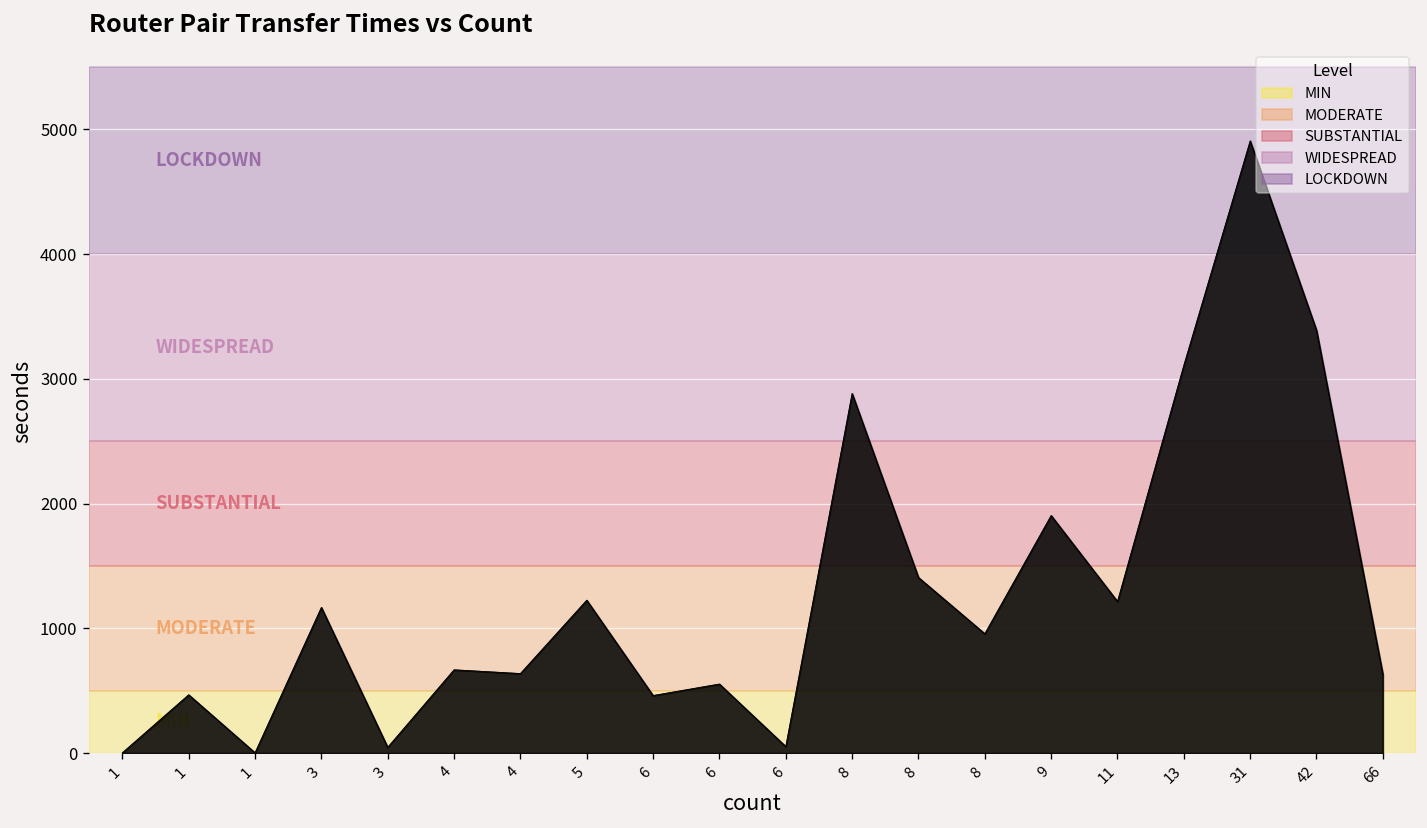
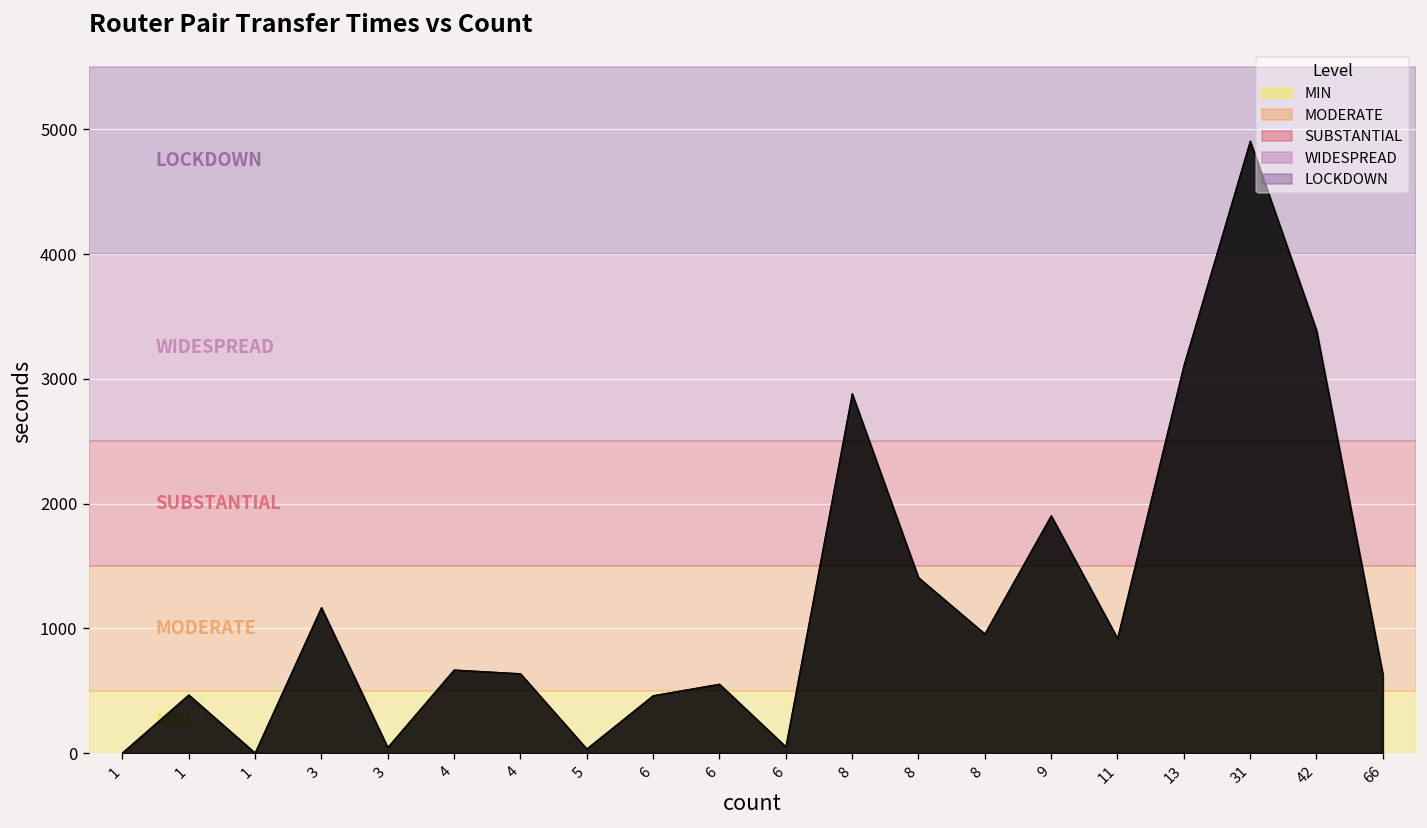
5: 1230 -> 40
11: 1220 -> 920
